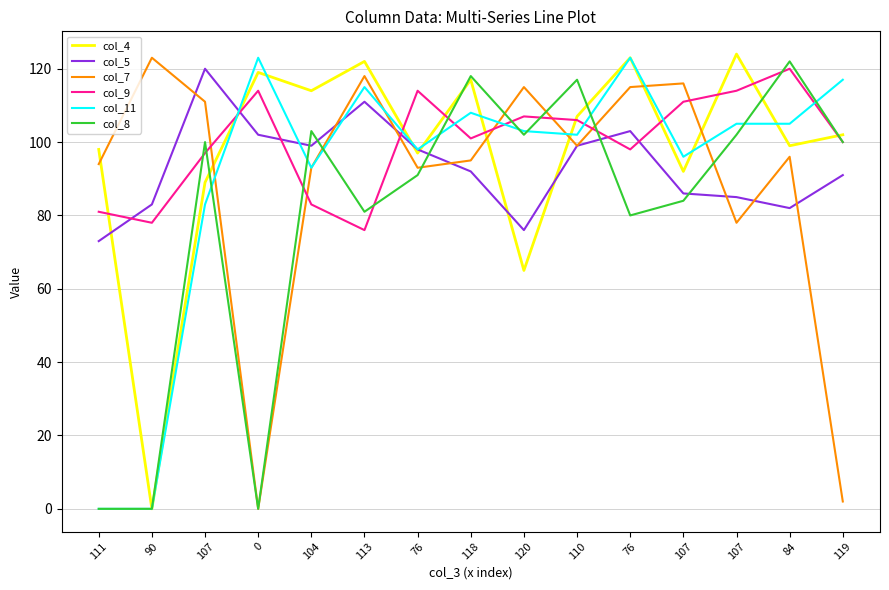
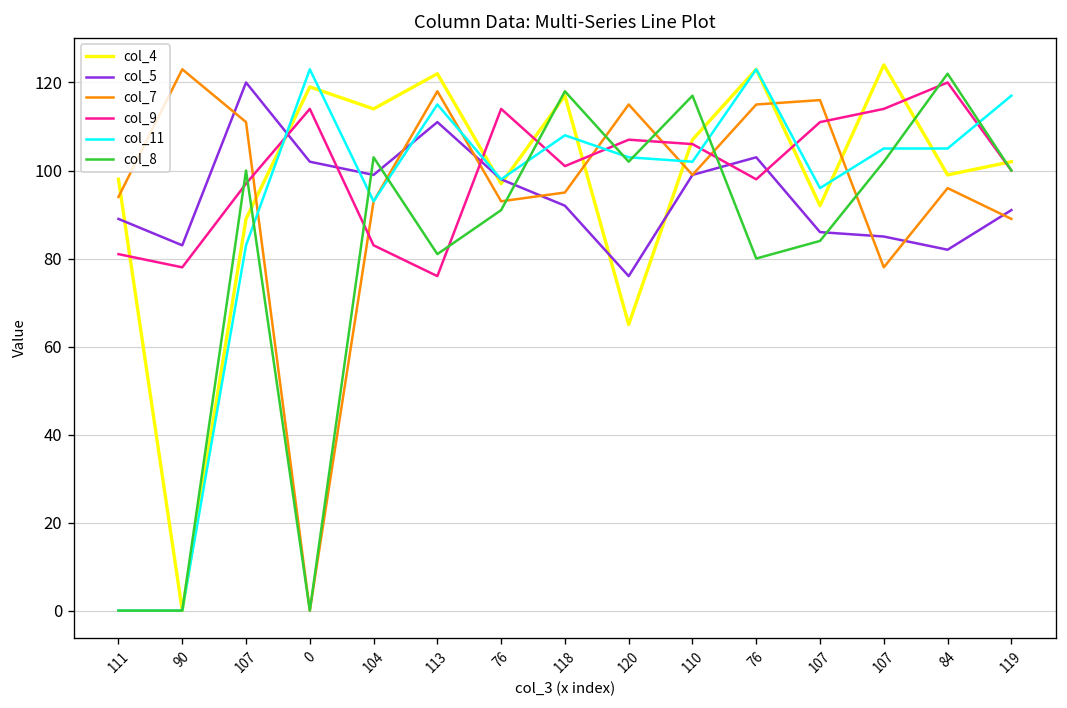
col_5, 111: 73 -> 89
col_7, 119: 2 -> 89
